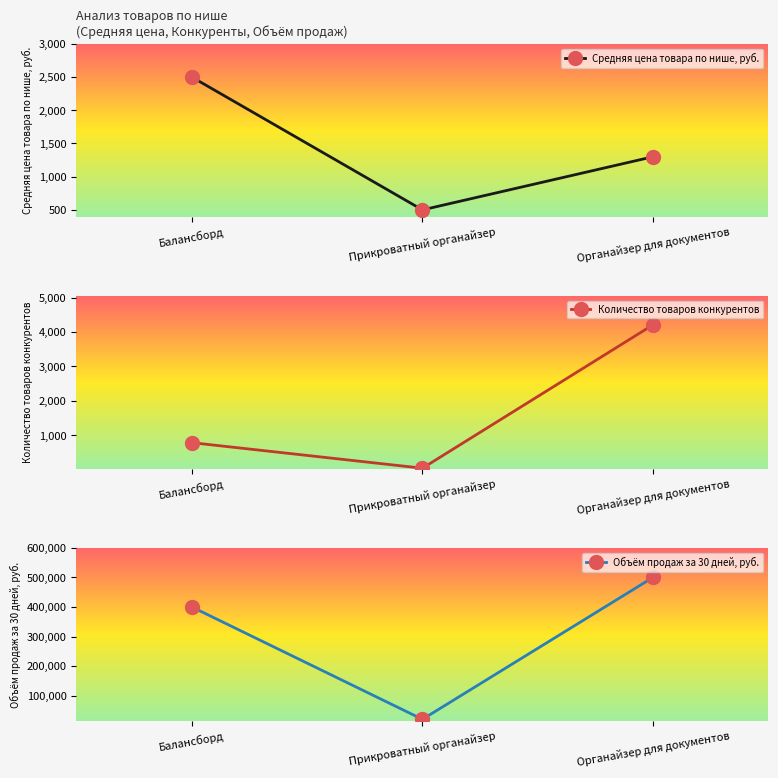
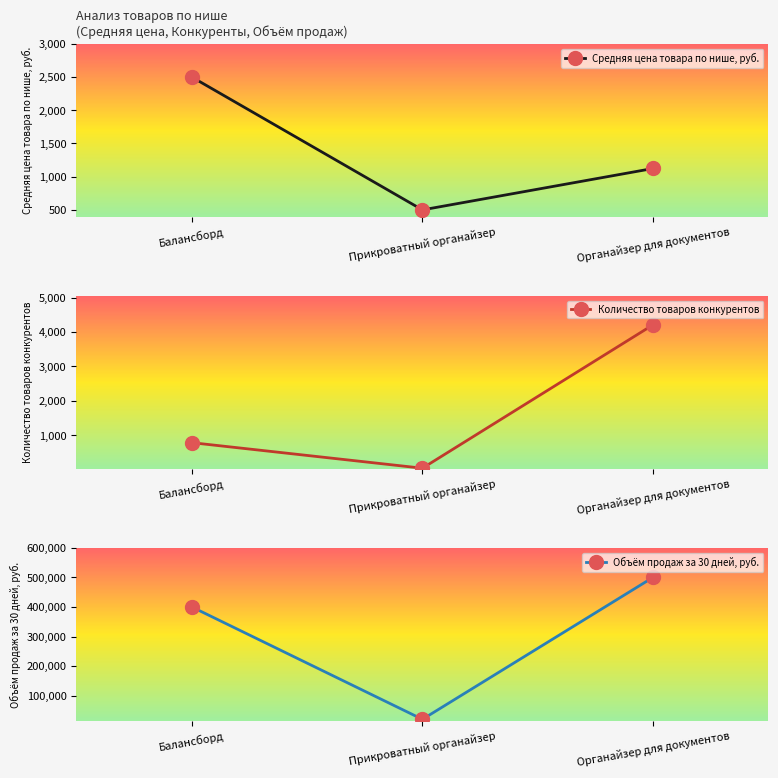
Анализ товаров по нише (Средняя цена, Конкуренты, Объём продаж), Органайзер для документов: 1,300 -> 1,100
